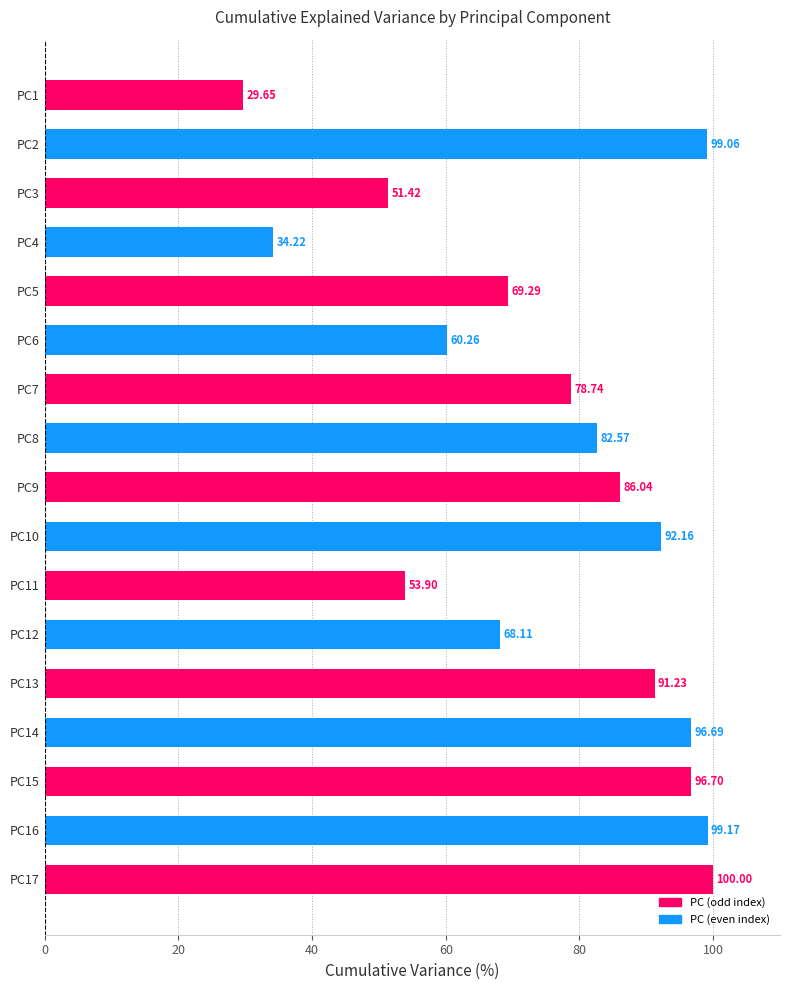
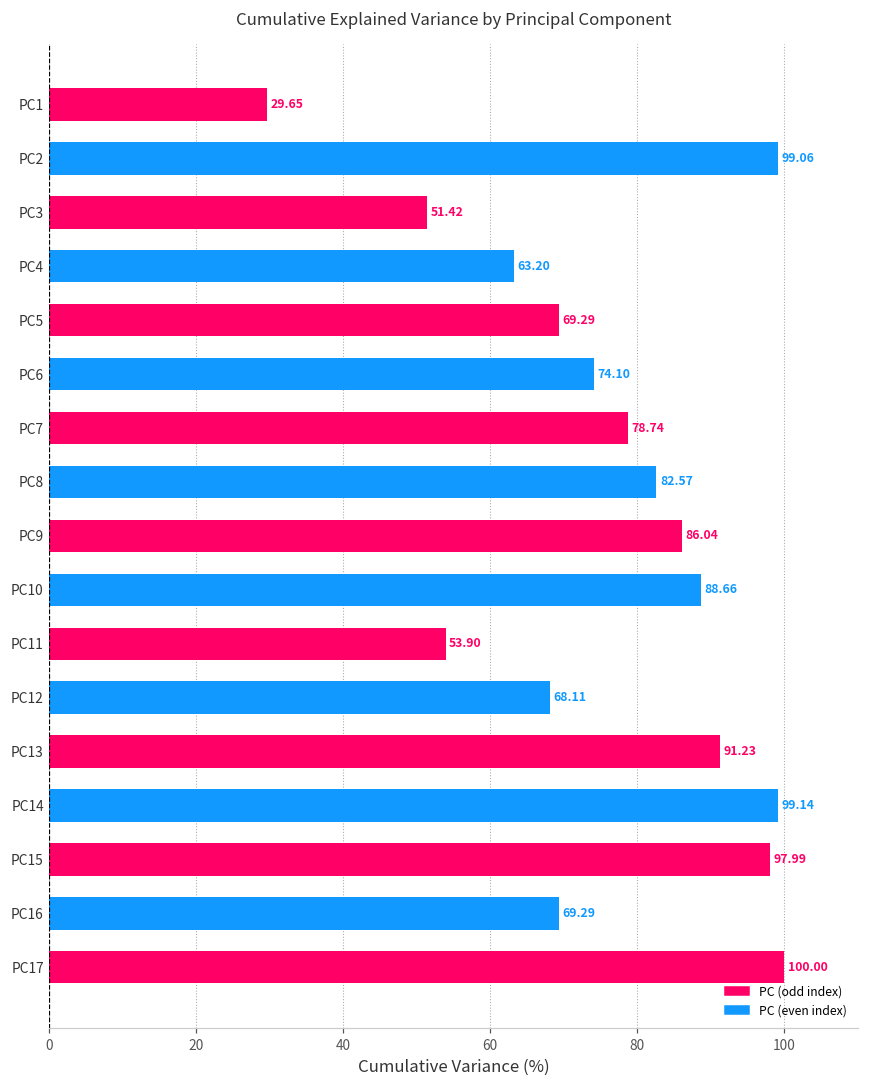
PC4: 34.22 -> 63.20
PC6: 60.26 -> 74.10
PC10: 92.16 -> 88.66
PC14: 96.69 -> 99.14
PC15: 96.70 -> 97.99
PC16: 99.17 -> 69.29
